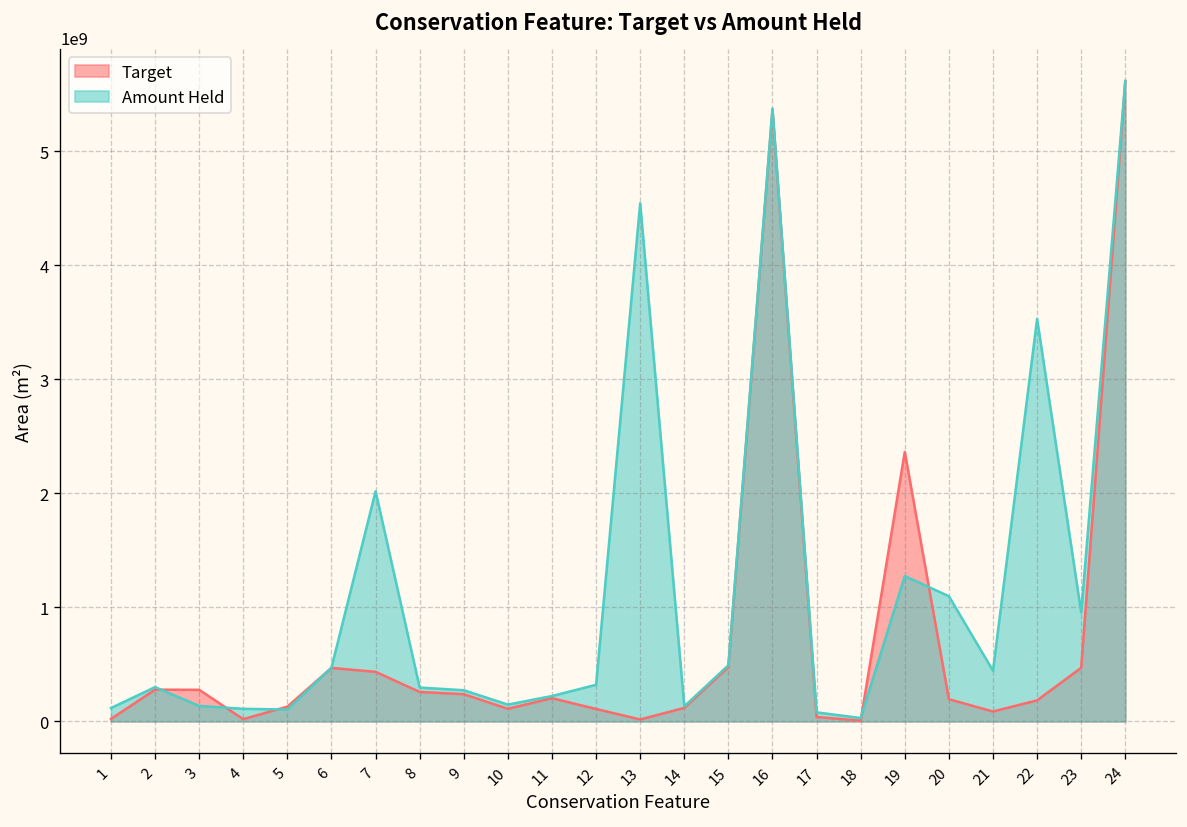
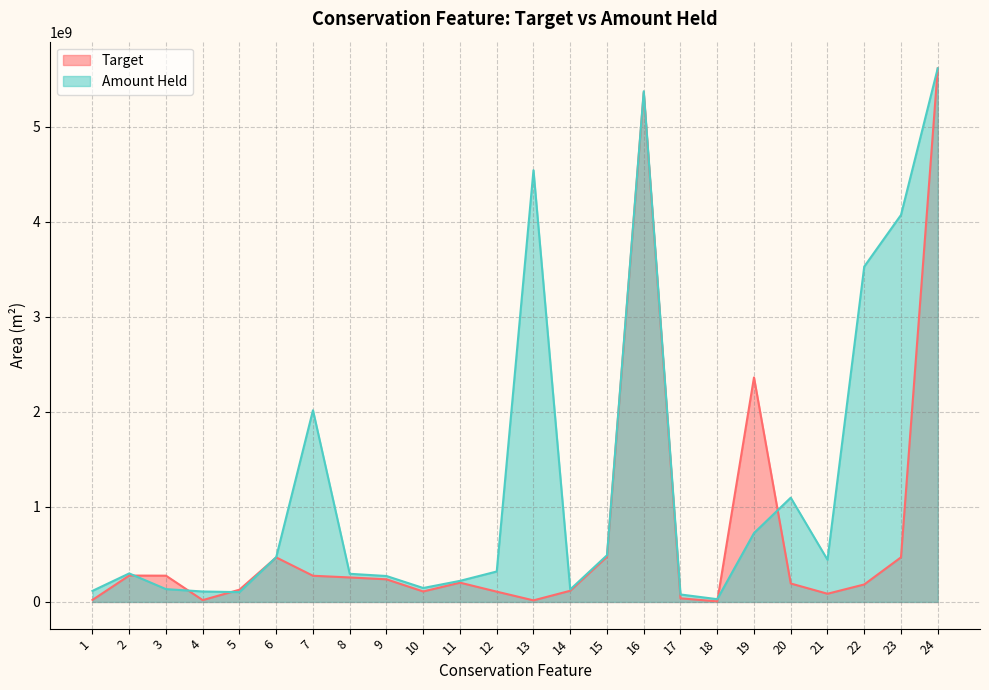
Target, 7: 400000000 -> 300000000
Amount Held, 19: 1300000000 -> 700000000
Amount Held, 23: 1000000000 -> 4100000000
